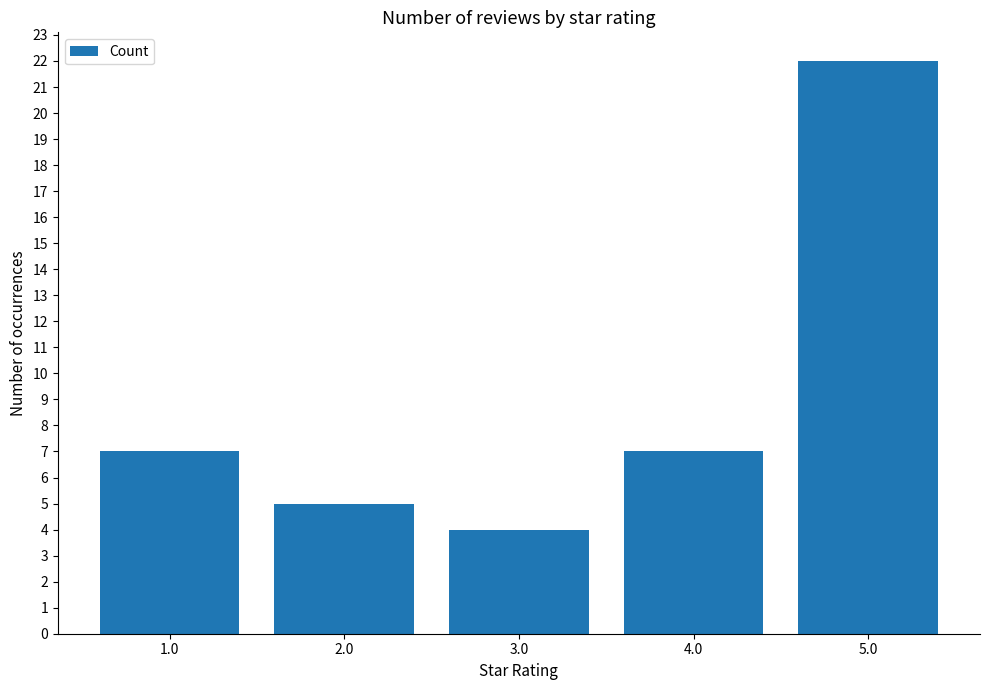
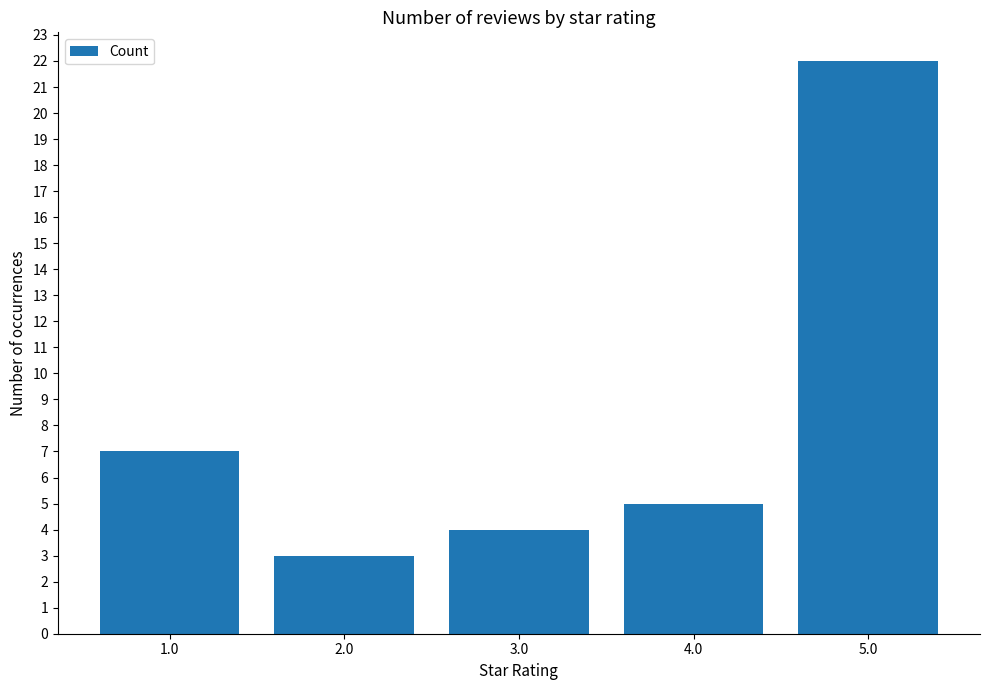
2.0: 5 -> 3
4.0: 7 -> 5
